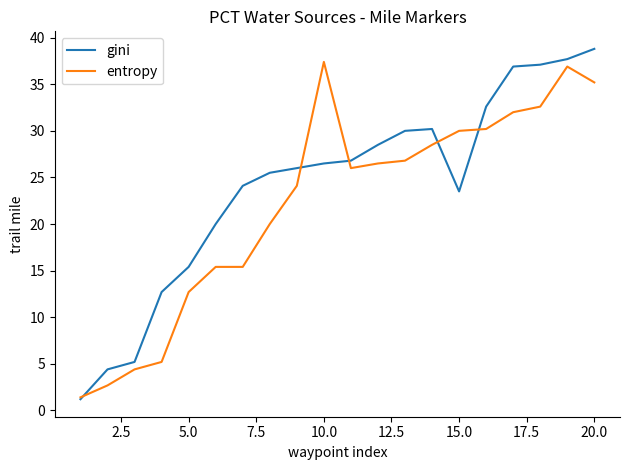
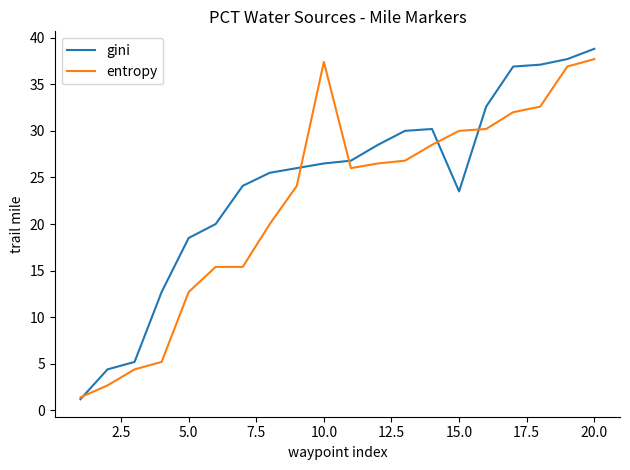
gini, 5.0: 15 -> 19
entropy, 20.0: 35 -> 38
